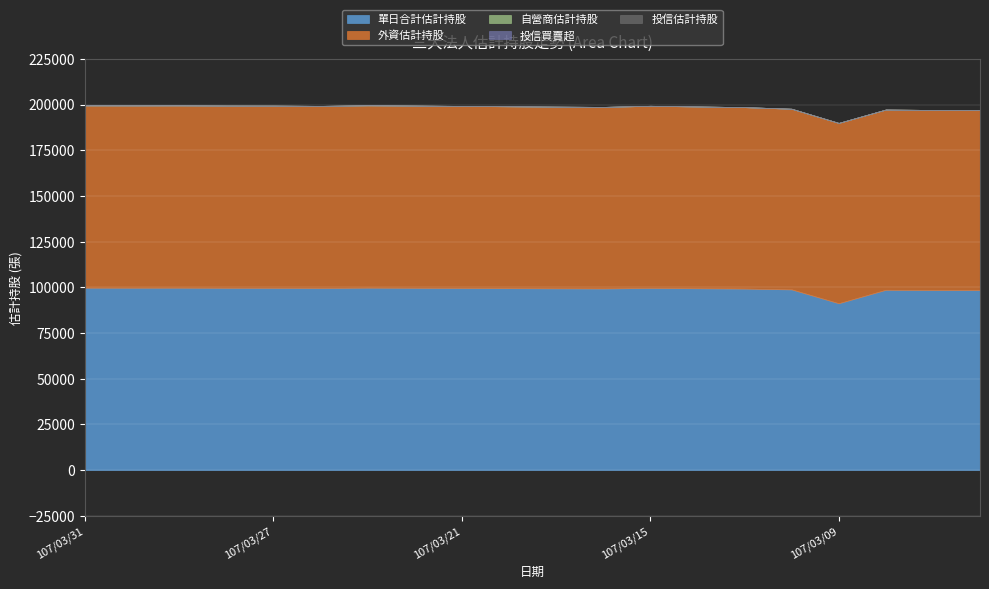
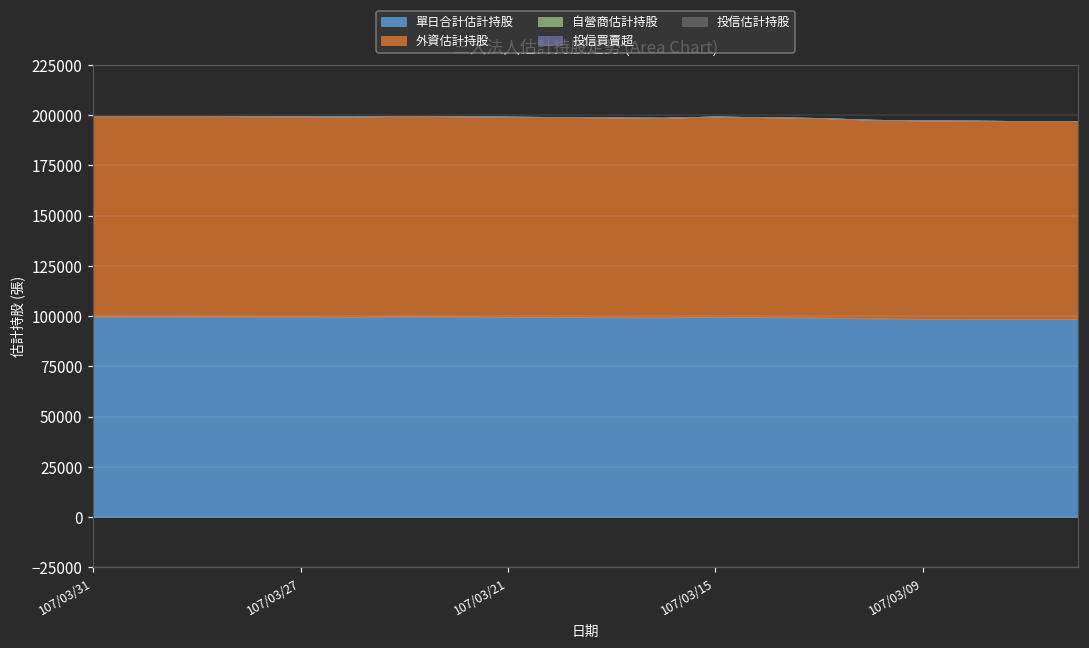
單日合計估計持股, 107/03/09: 91000 -> 99000
